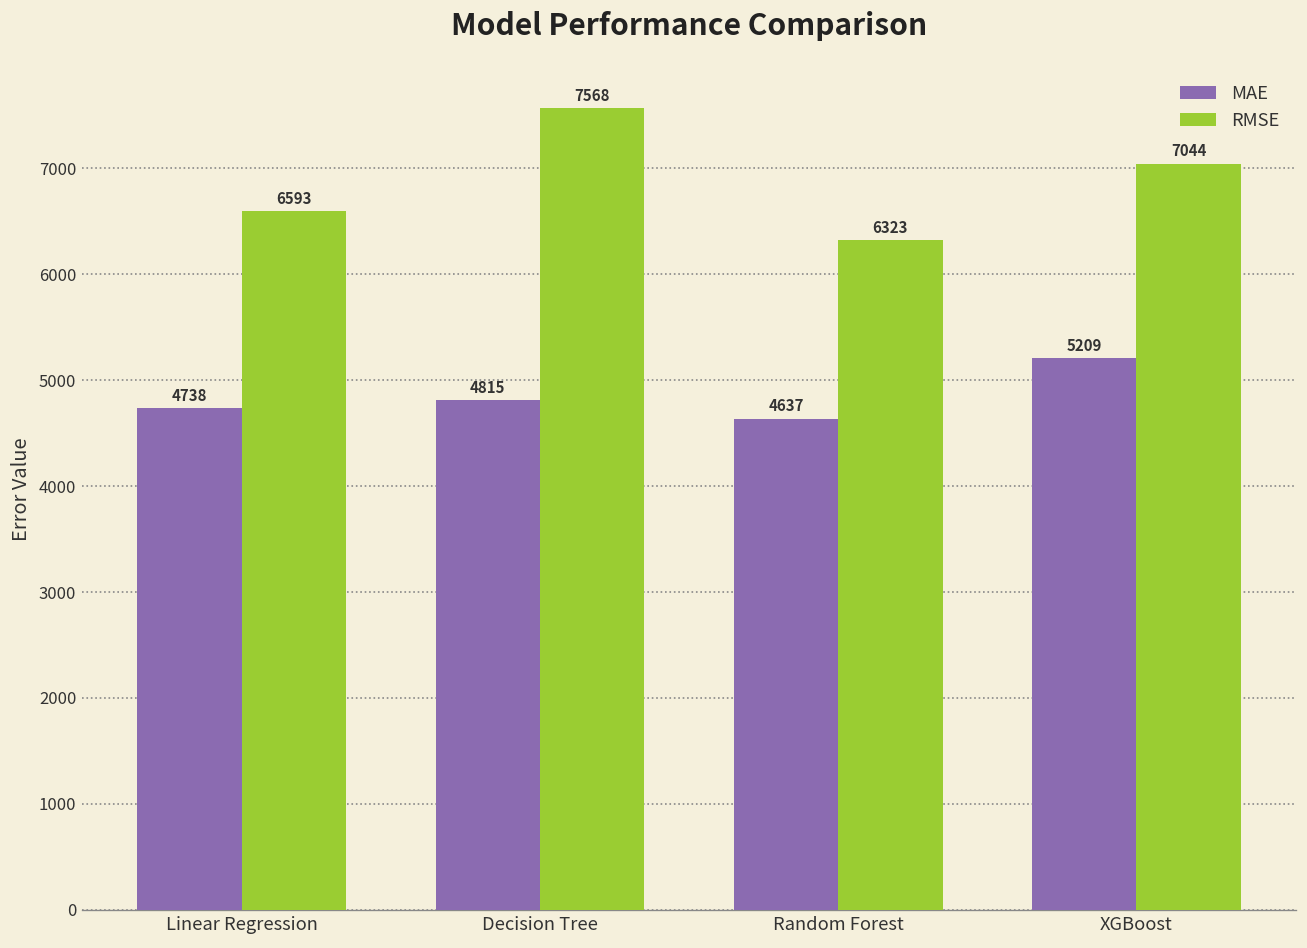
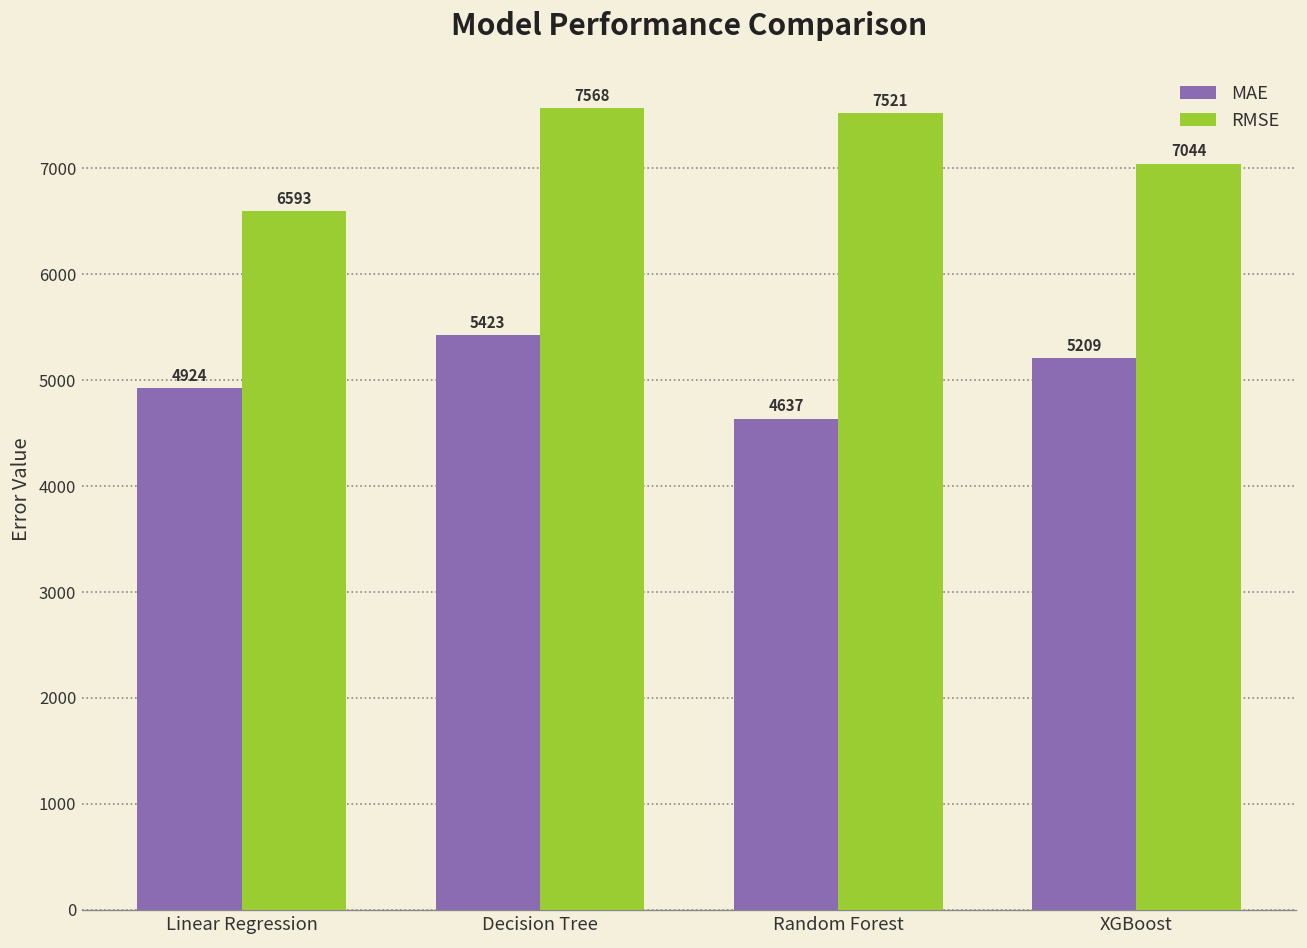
MAE, Linear Regression: 4738 -> 4924
MAE, Decision Tree: 4815 -> 5423
RMSE, Random Forest: 6323 -> 7521
